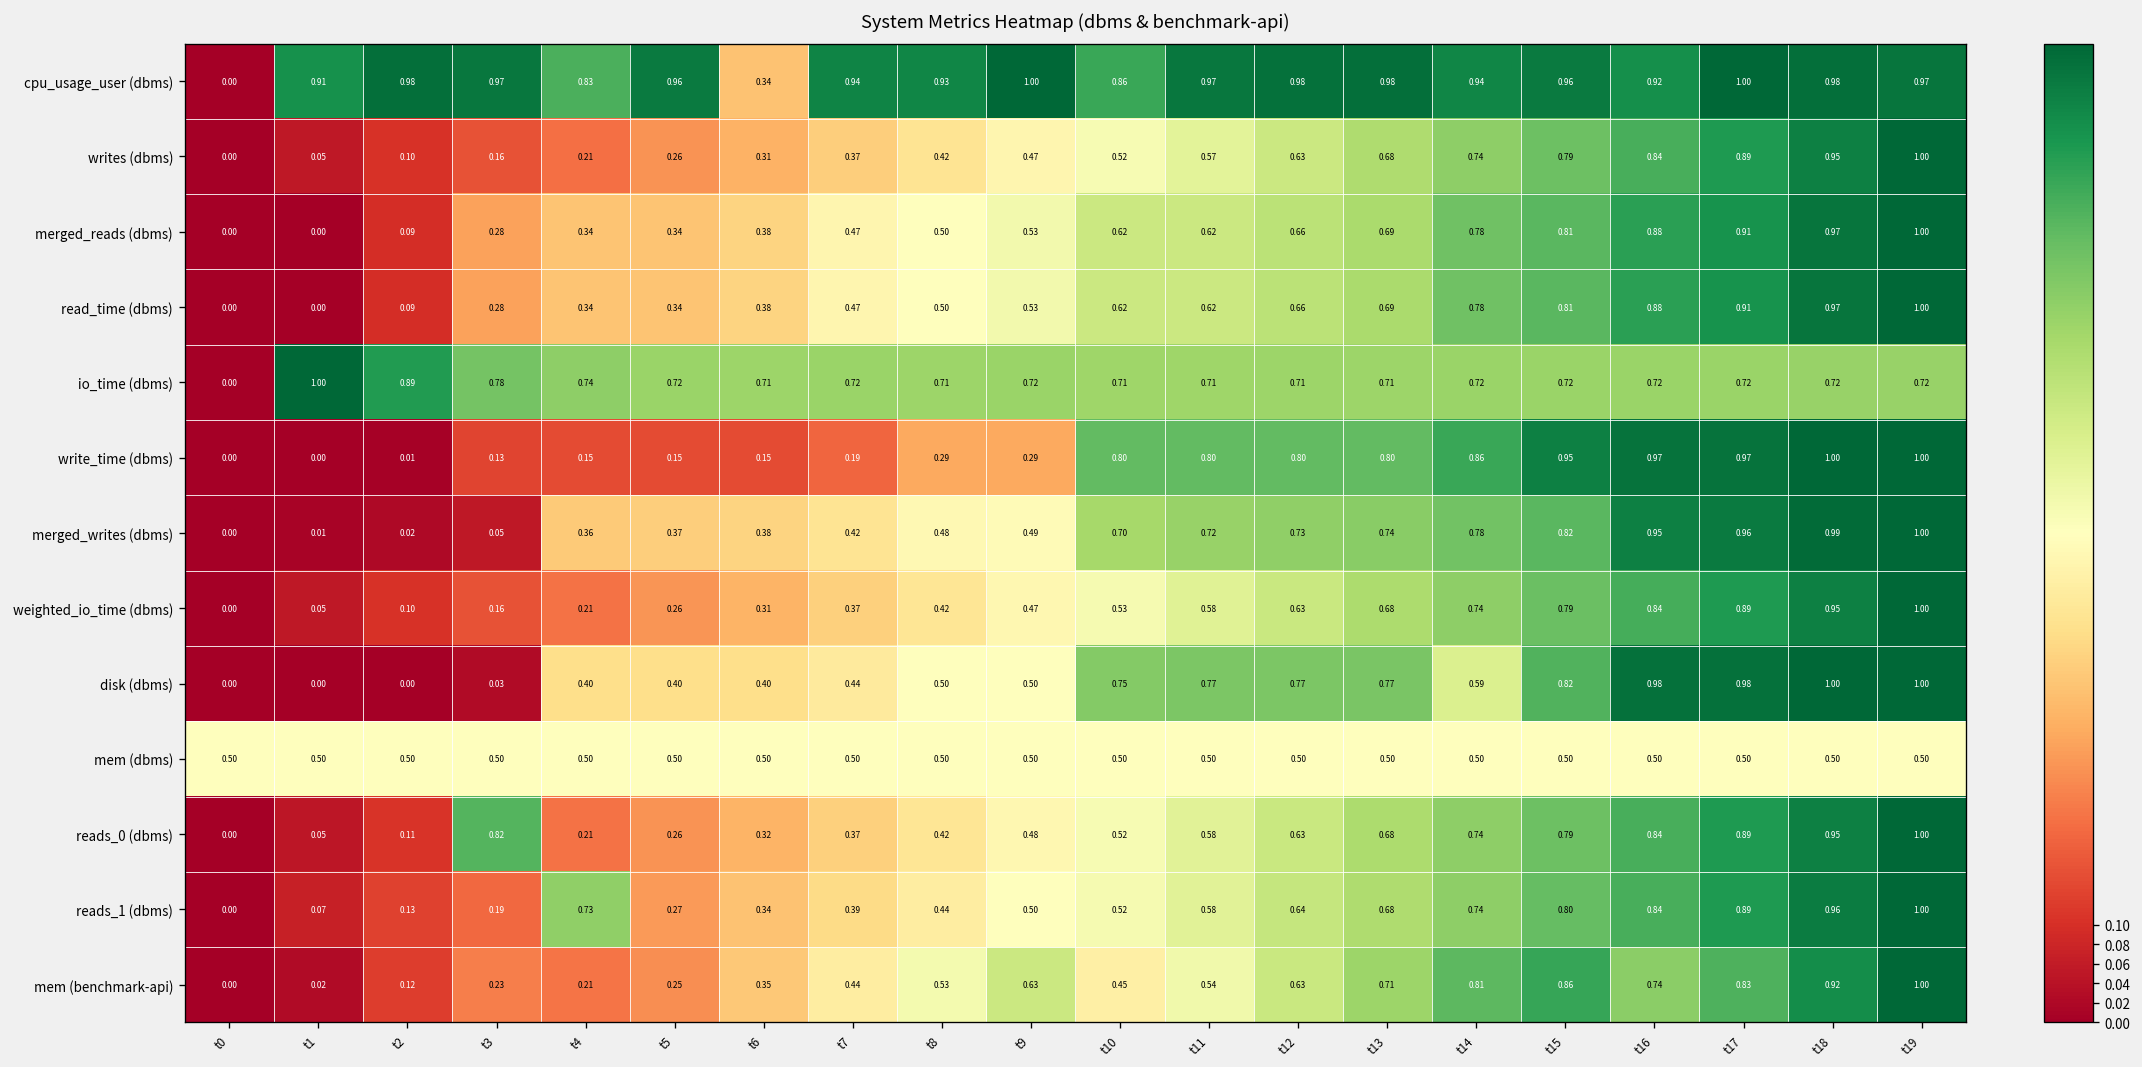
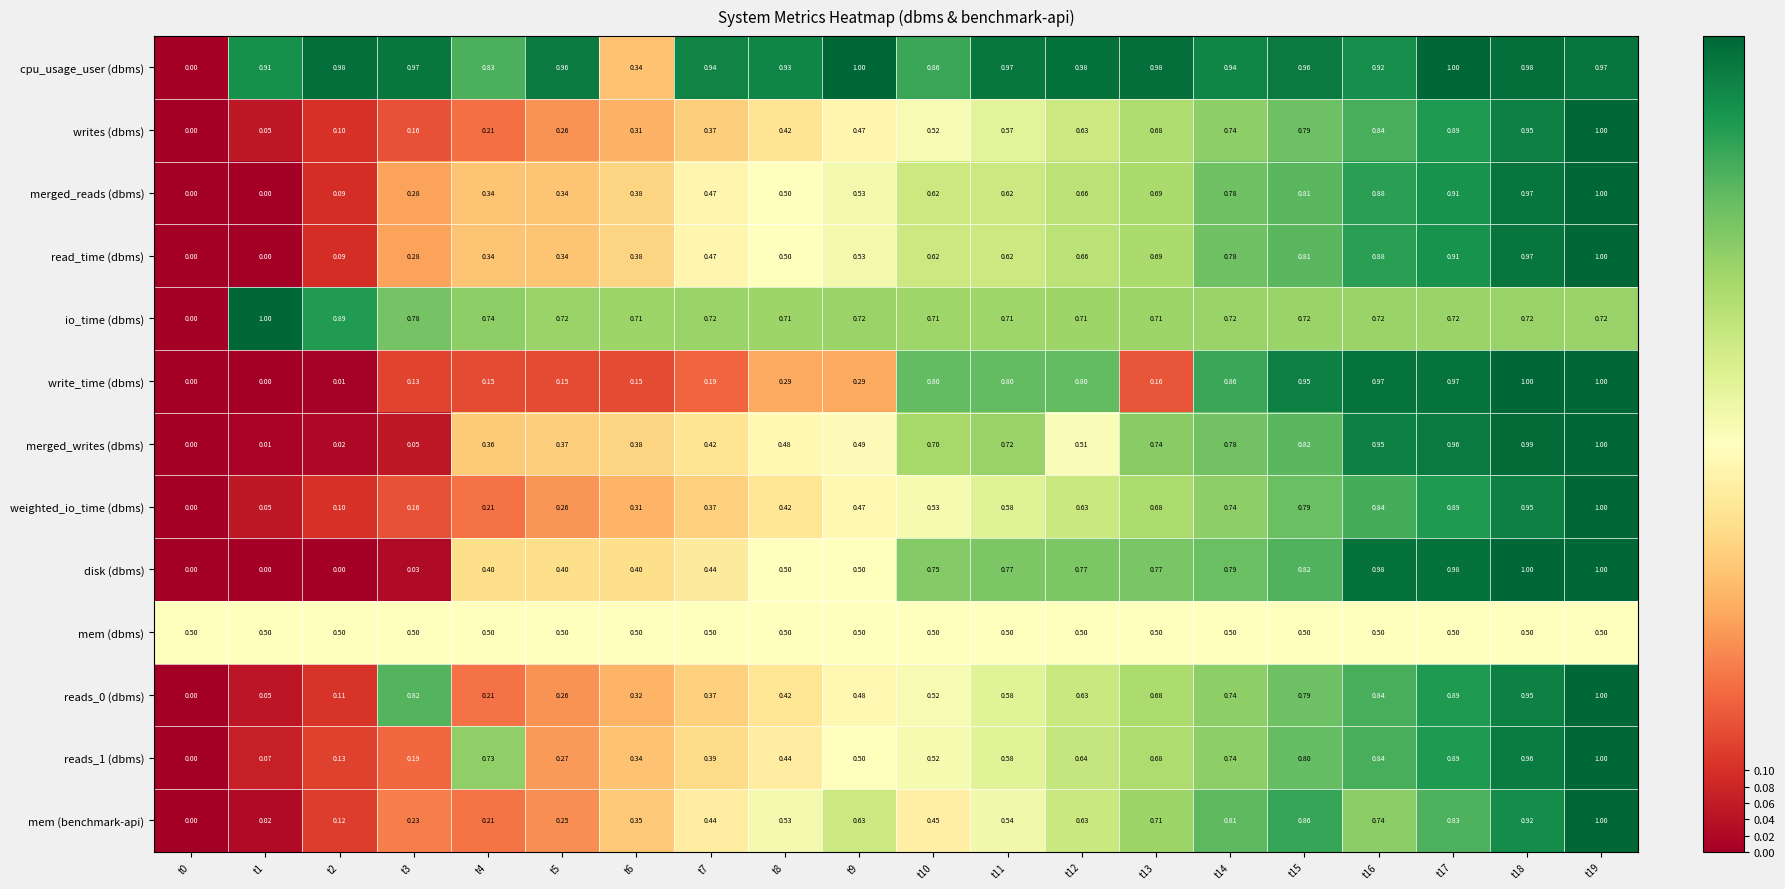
write_time (dbms), t13: 0.80 -> 0.16
merged_writes (dbms), t12: 0.73 -> 0.51
disk (dbms), t14: 0.59 -> 0.79
